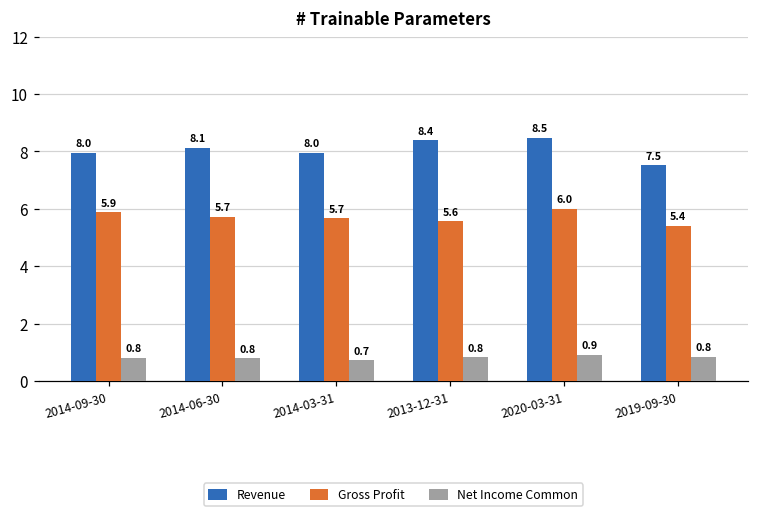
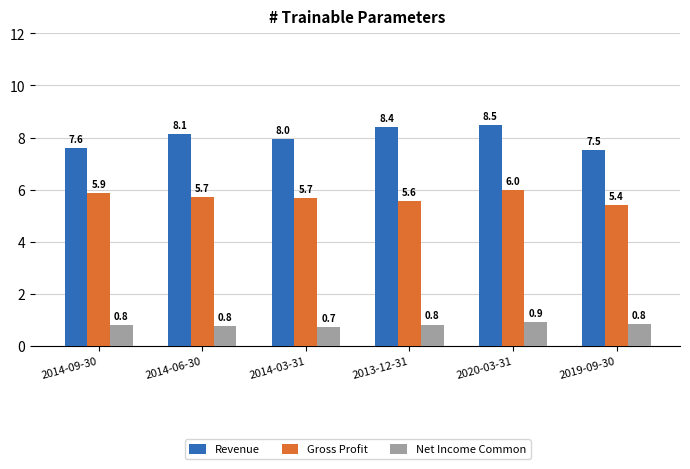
Revenue, 2014-09-30: 8.0 -> 7.6
